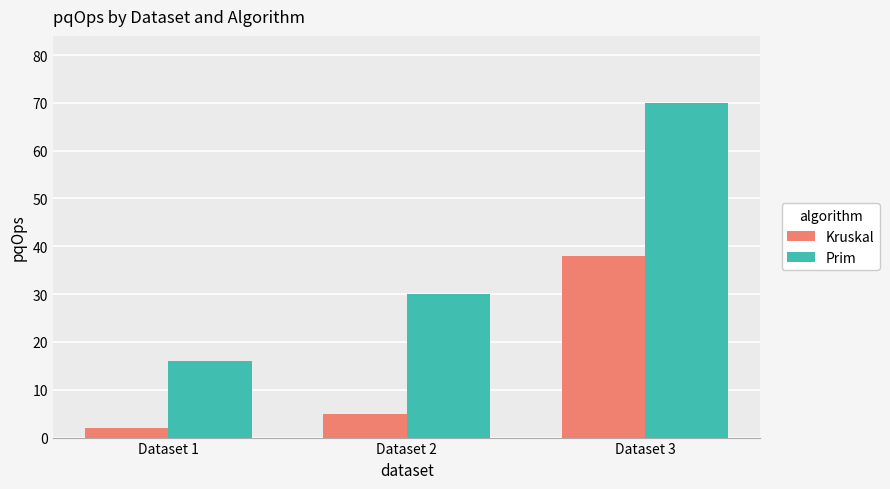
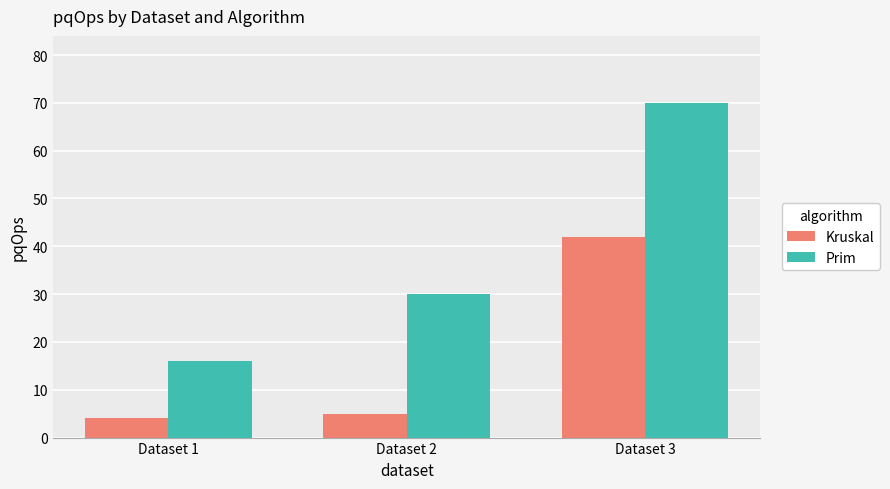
Kruskal, Dataset 1: 2 -> 4
Kruskal, Dataset 3: 38 -> 42
